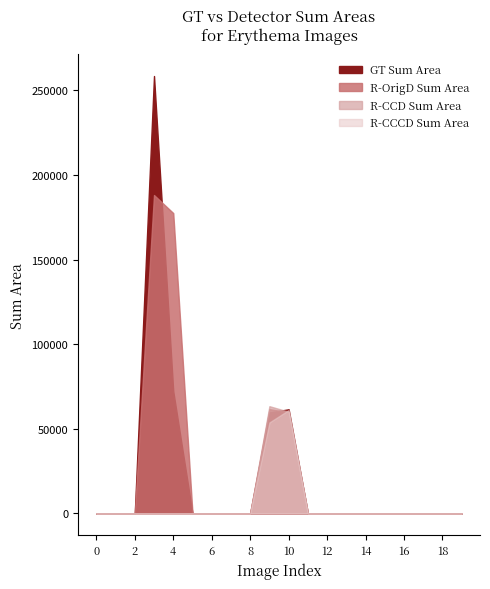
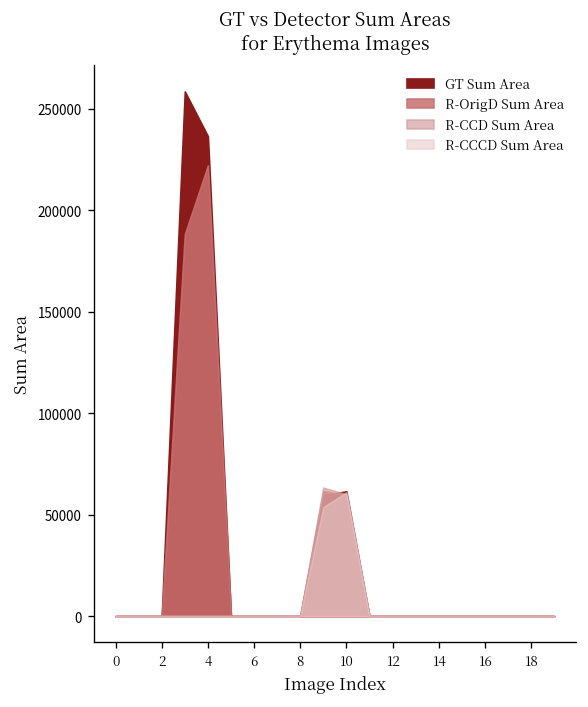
GT Sum Area, 4: 72000 -> 236000
R-OrigD Sum Area, 4: 178000 -> 222000
